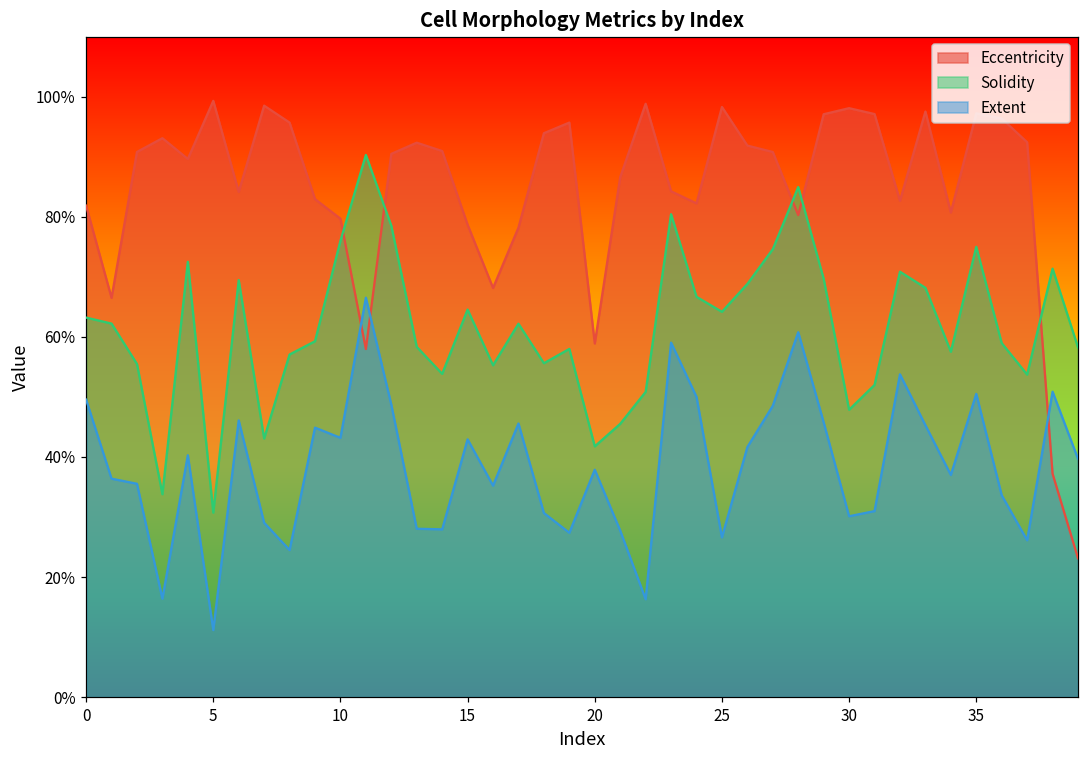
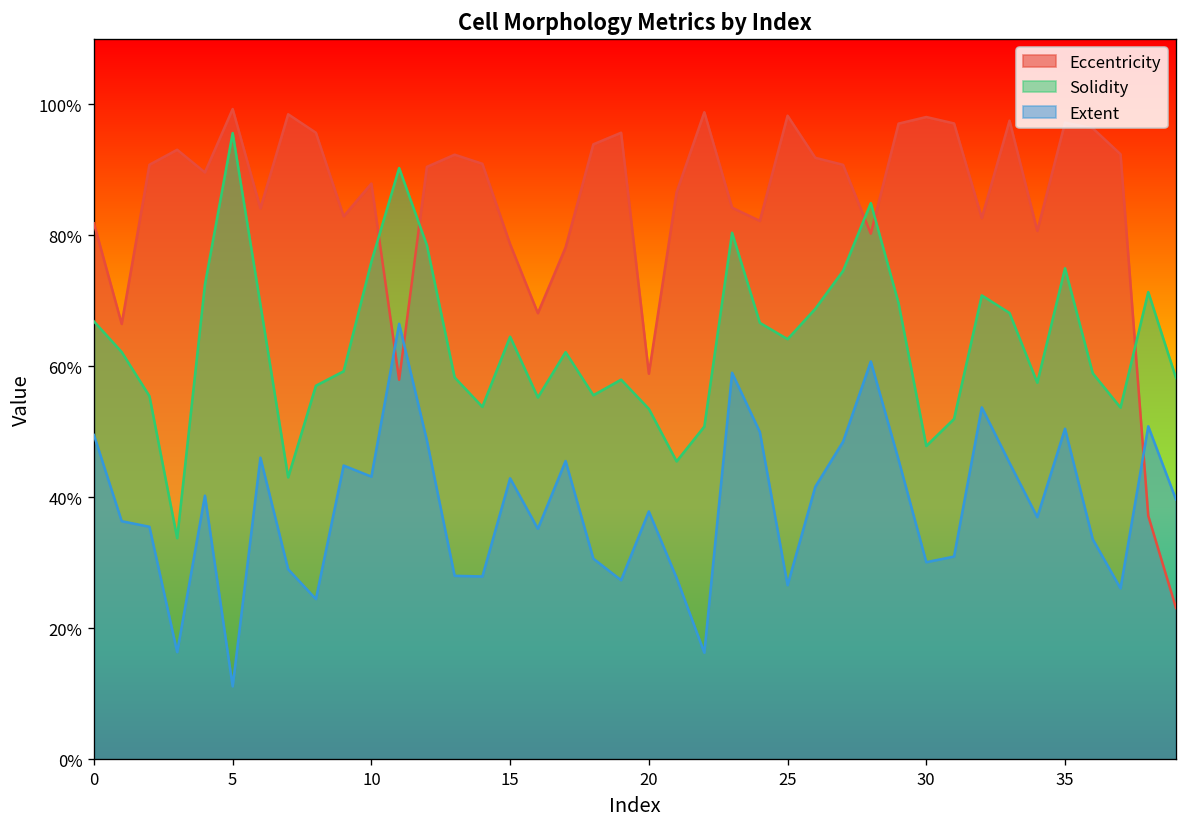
Solidity, 0: 63% -> 67%
Solidity, 5: 31% -> 96%
Eccentricity, 10: 80% -> 88%
Solidity, 20: 42% -> 54%
